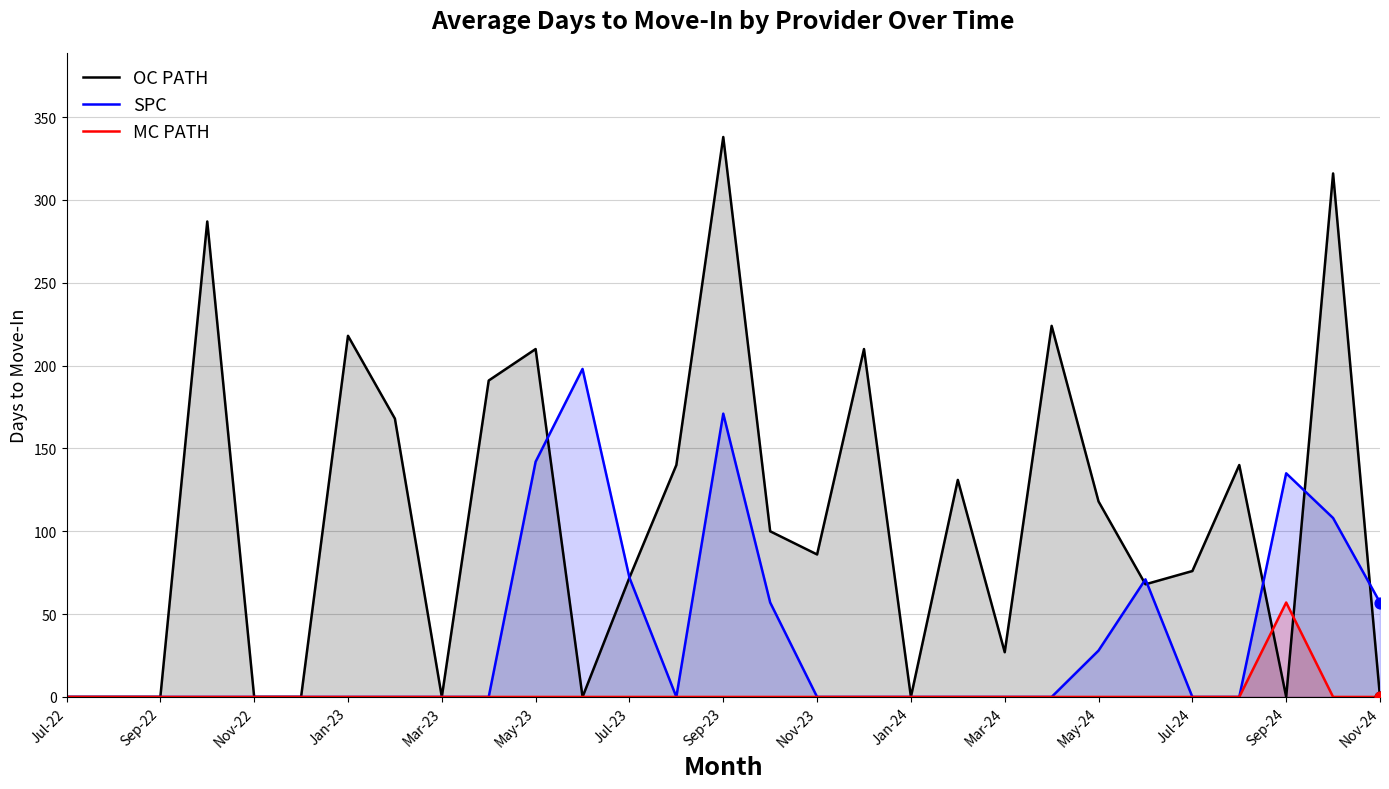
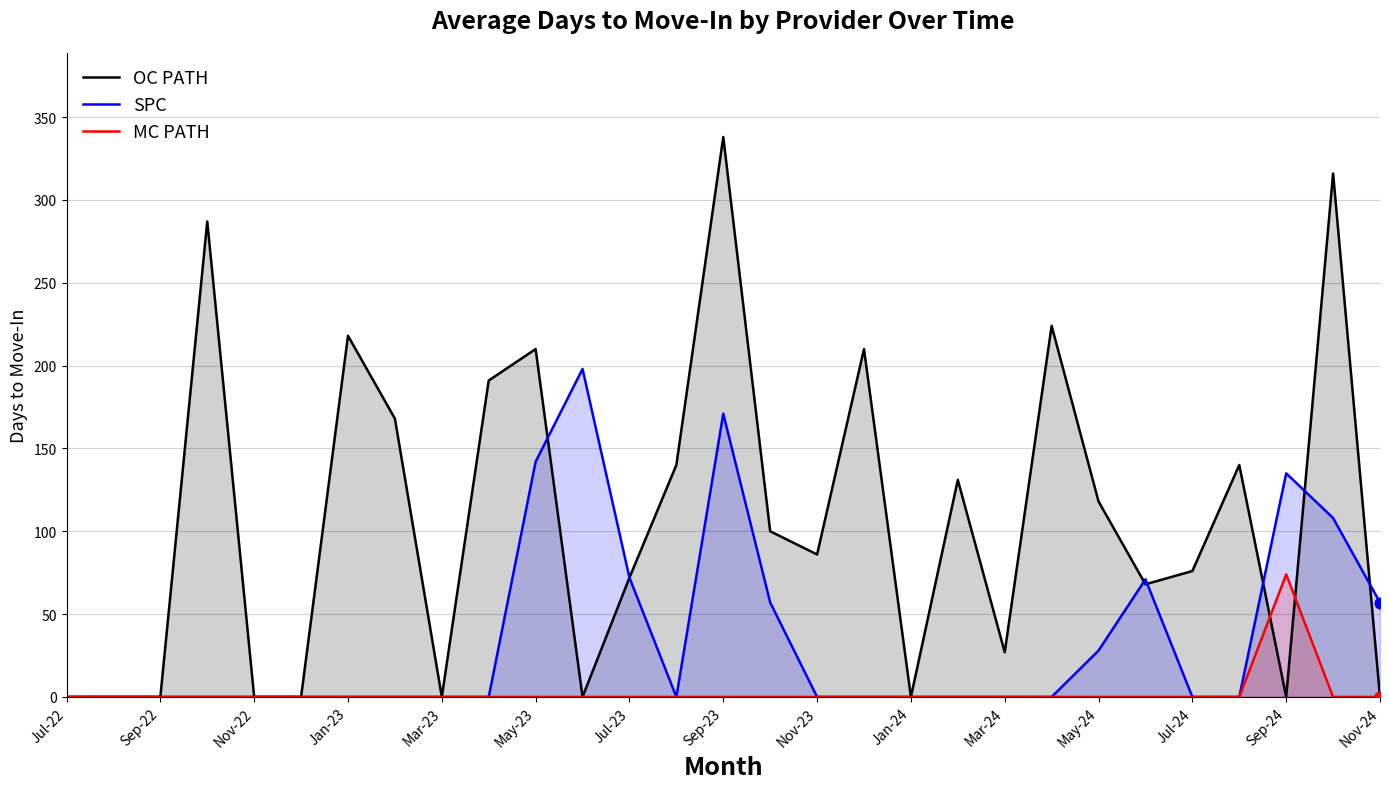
MC PATH, Sep-24: 57 -> 74
